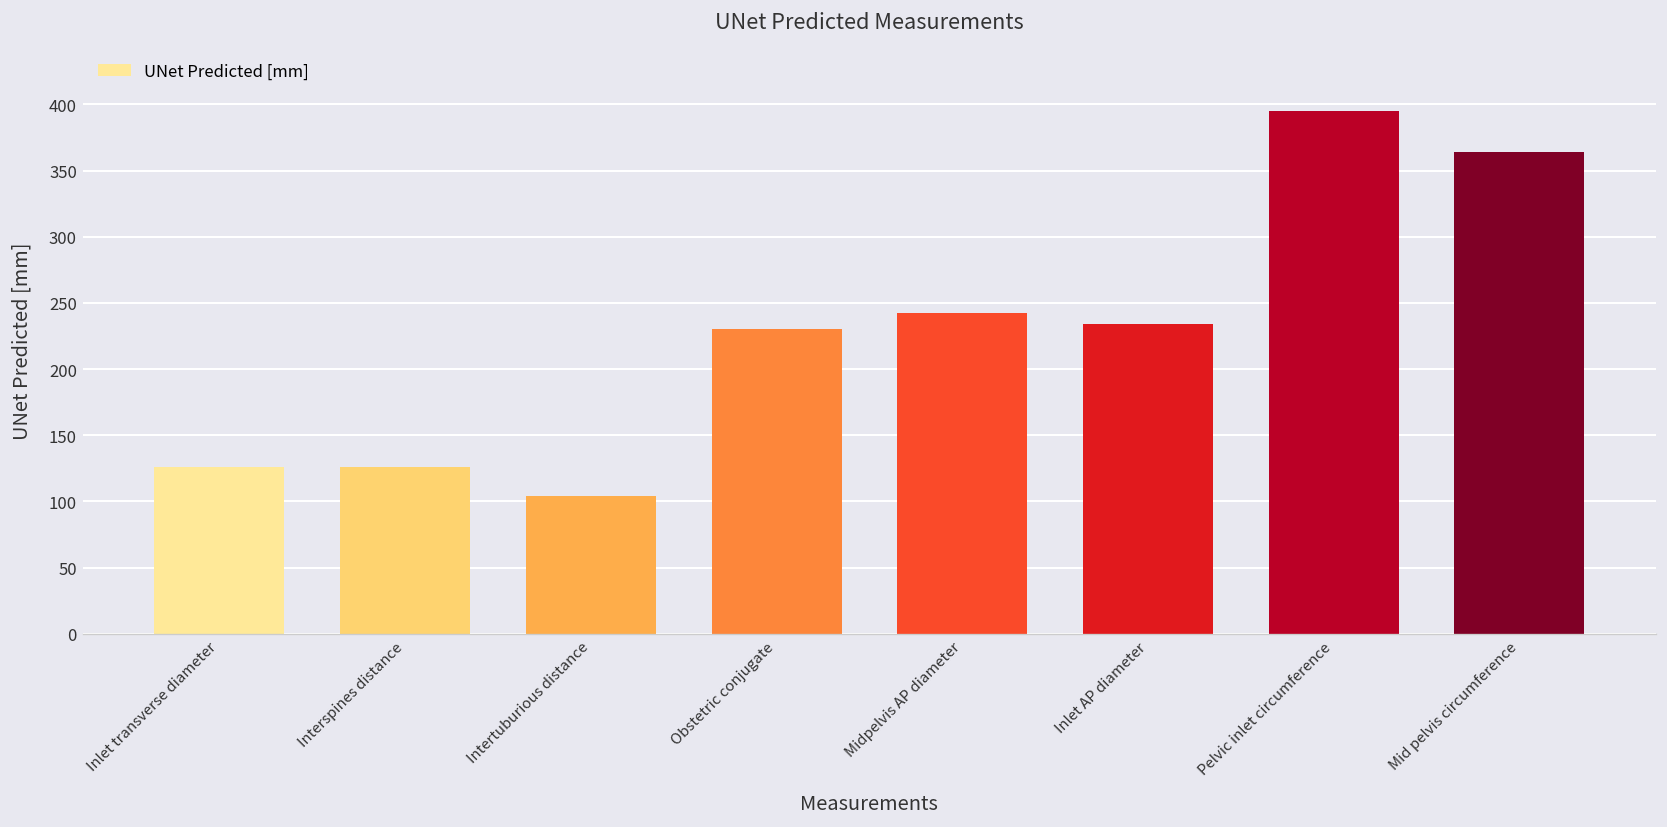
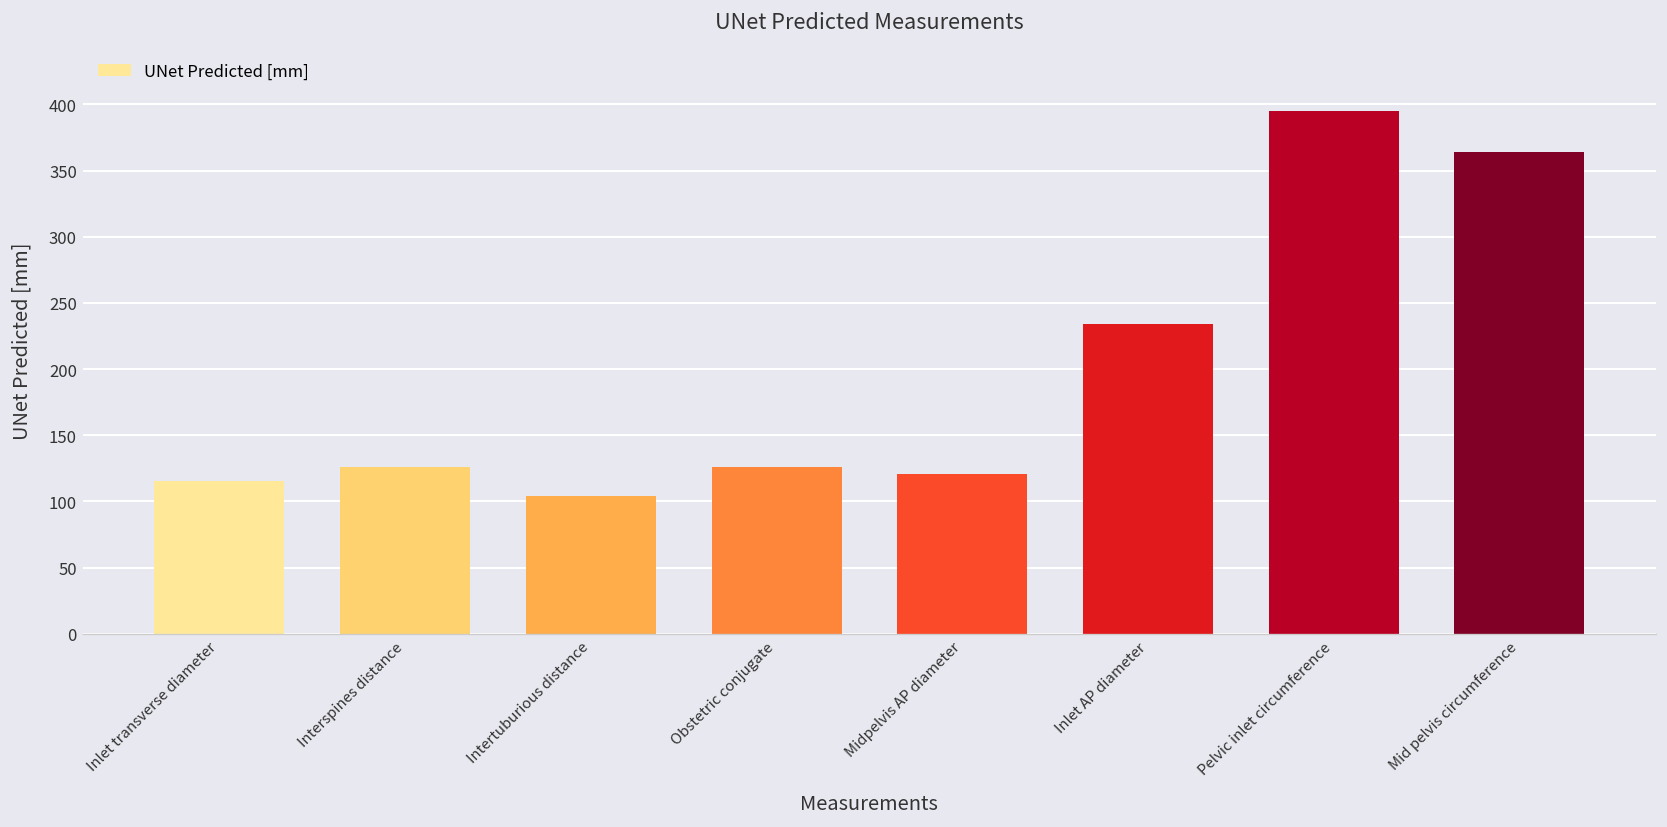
Inlet transverse diameter: 126 -> 116
Obstetric conjugate: 231 -> 126
Midpelvis AP diameter: 242 -> 121
